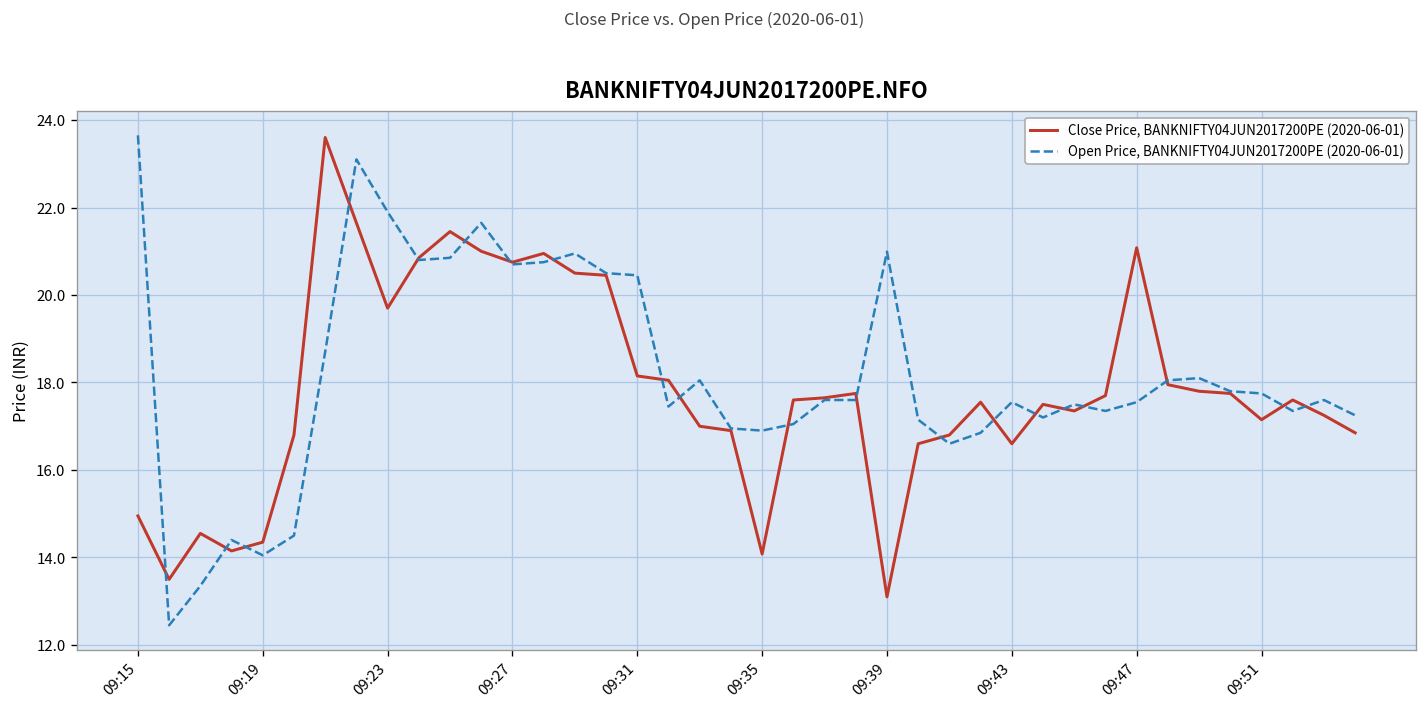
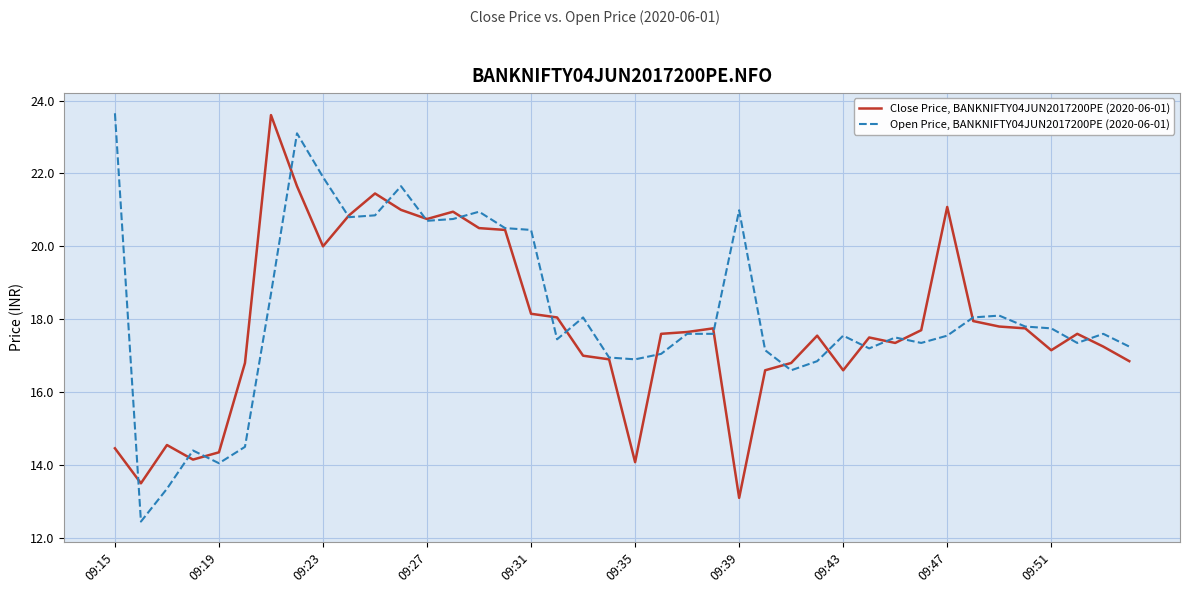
Close Price, BANKNIFTY04JUN2017200PE (2020-06-01), 09:15: 15.0 -> 14.5
Close Price, BANKNIFTY04JUN2017200PE (2020-06-01), 09:23: 19.7 -> 20.0
